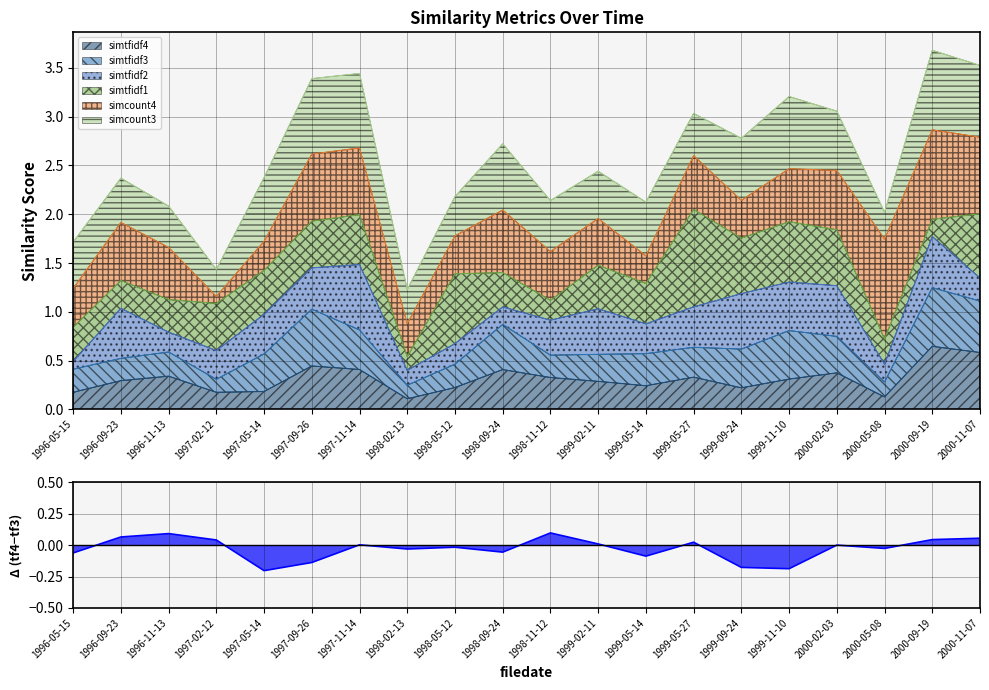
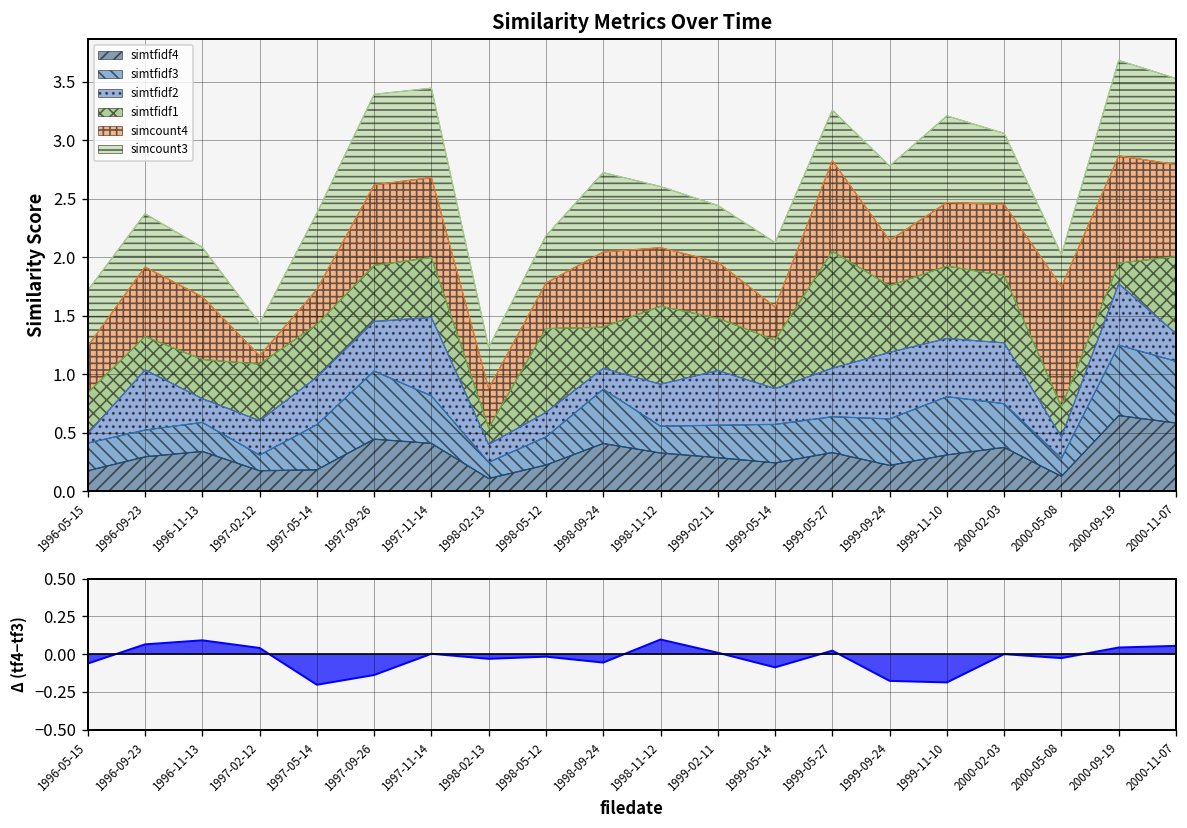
Similarity Metrics Over Time, simtfidf1, 1998-11-12: 0.2 -> 0.7
Similarity Metrics Over Time, simcount4, 1999-05-27: 0.6 -> 0.8
